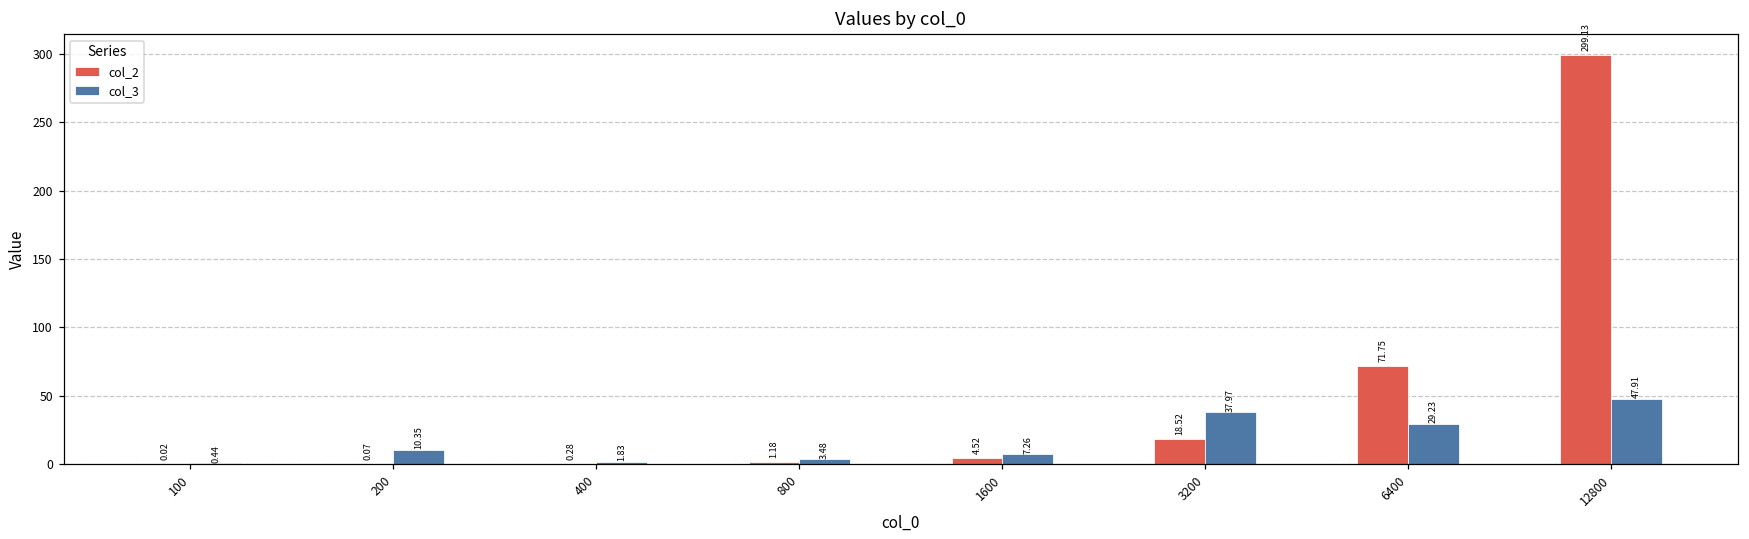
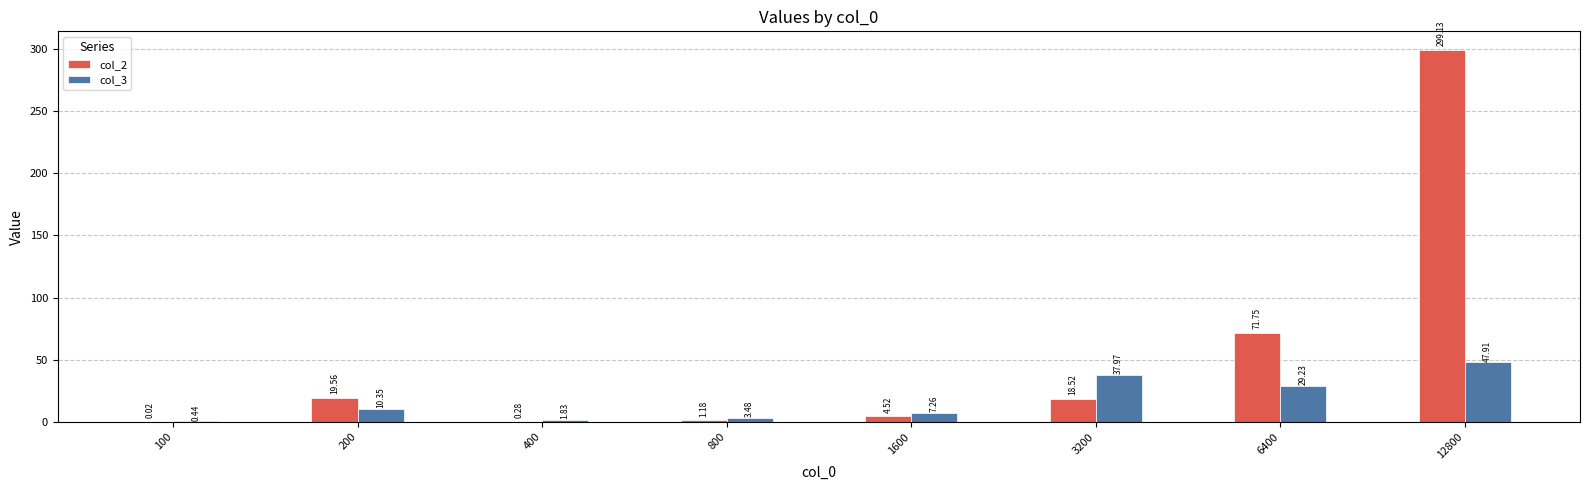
col_2, 200: 0.07 -> 19.56
